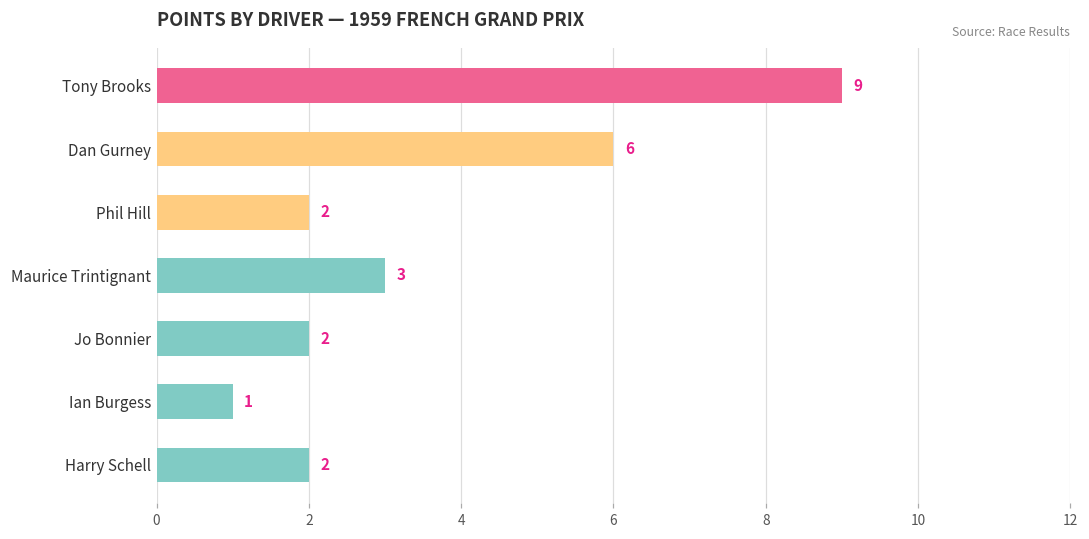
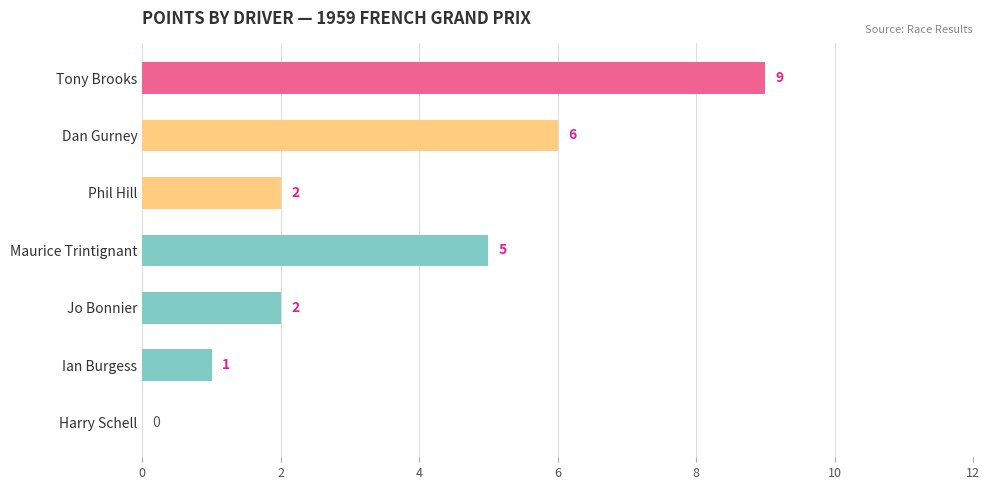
Maurice Trintignant: 3 -> 5
Harry Schell: 2 -> 0
